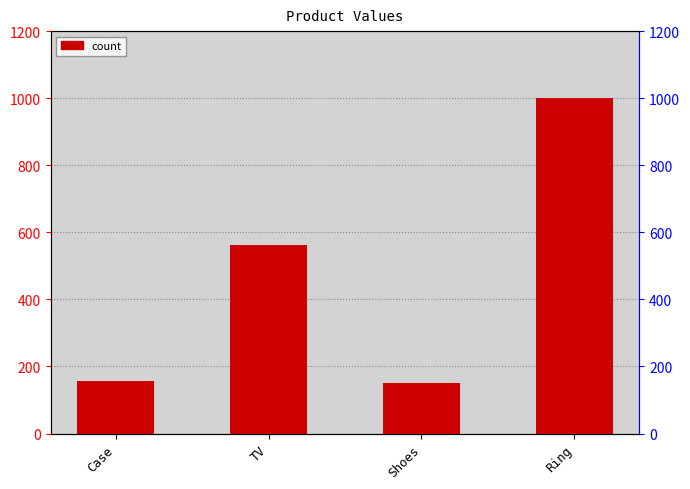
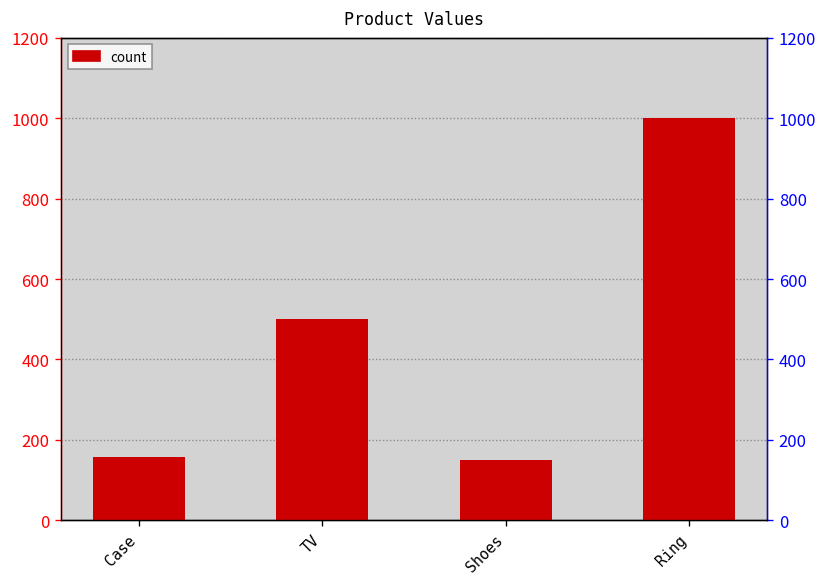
TV: 560 -> 500
